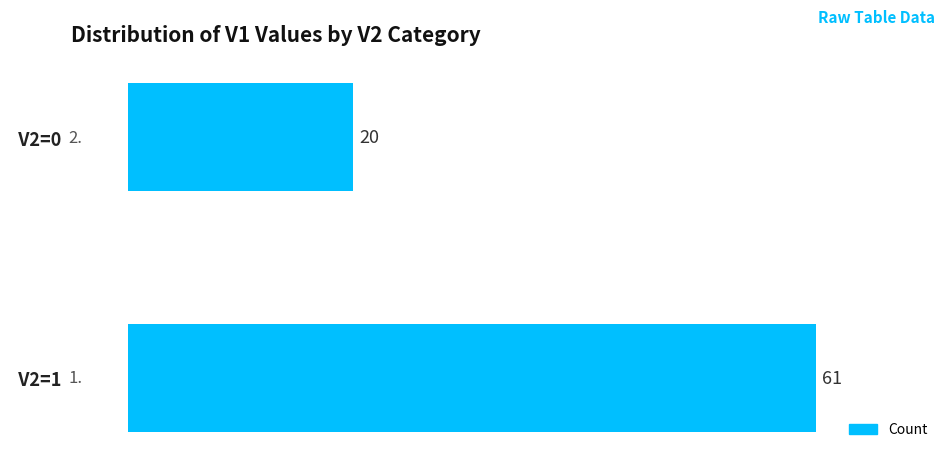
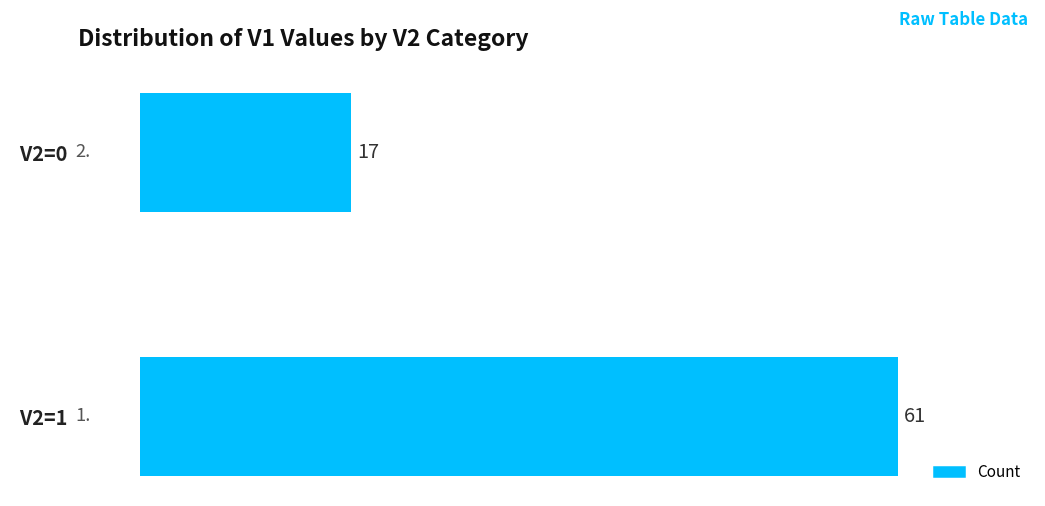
V2=0: 20 -> 17
